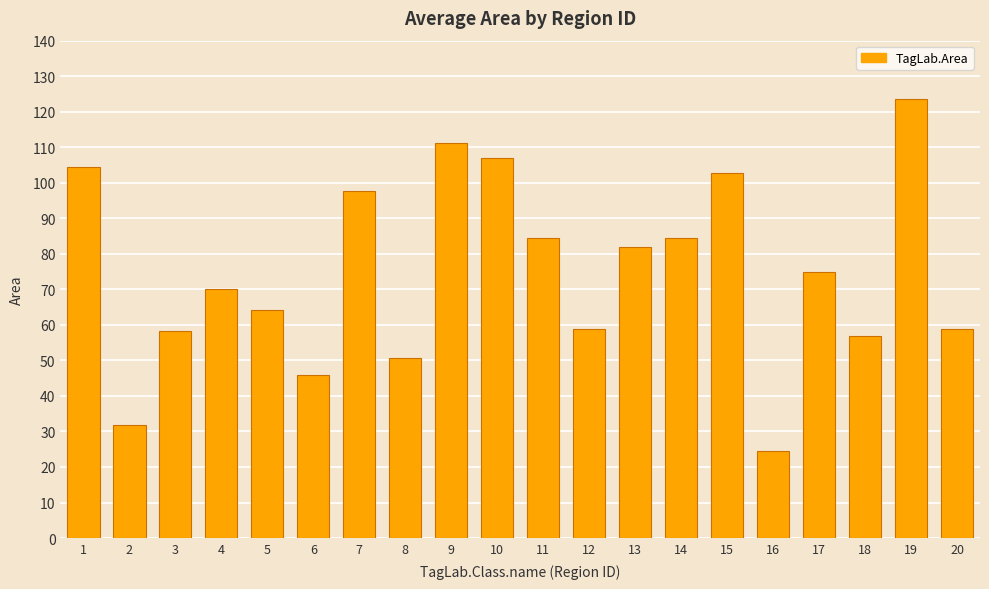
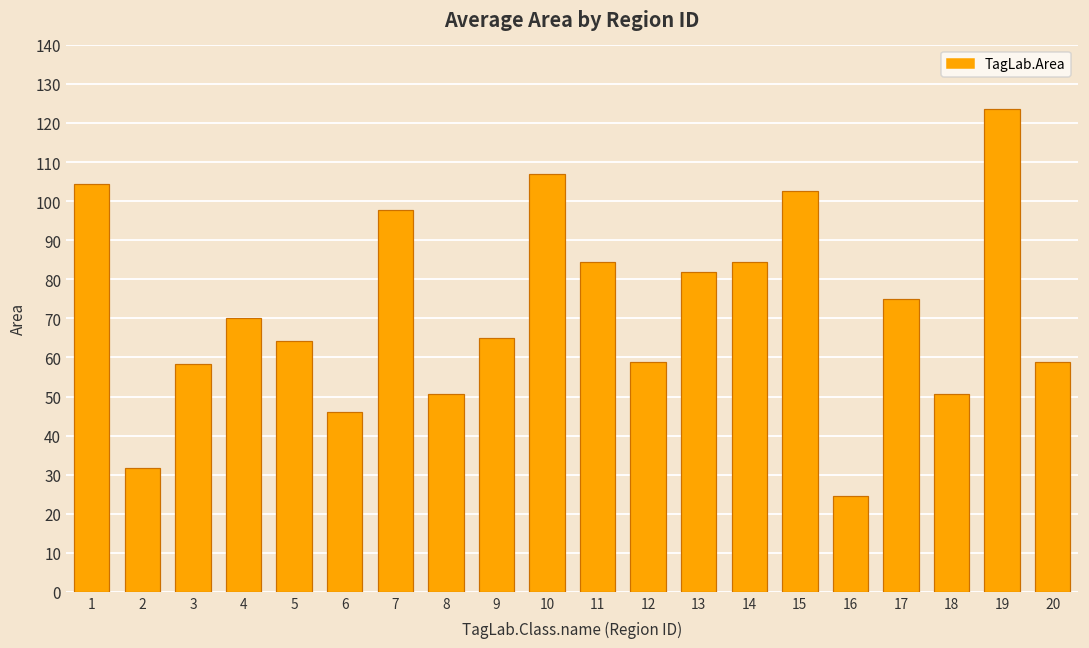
9: 111 -> 65
18: 57 -> 51
